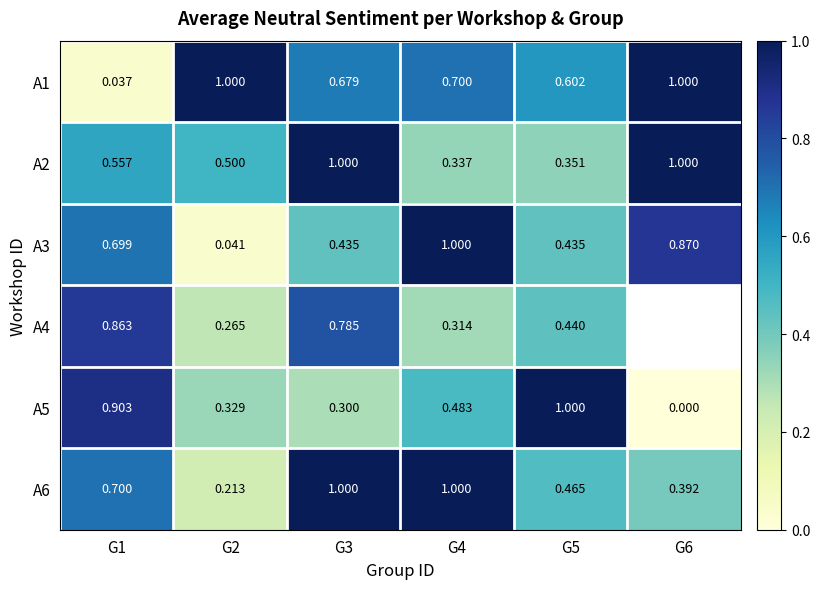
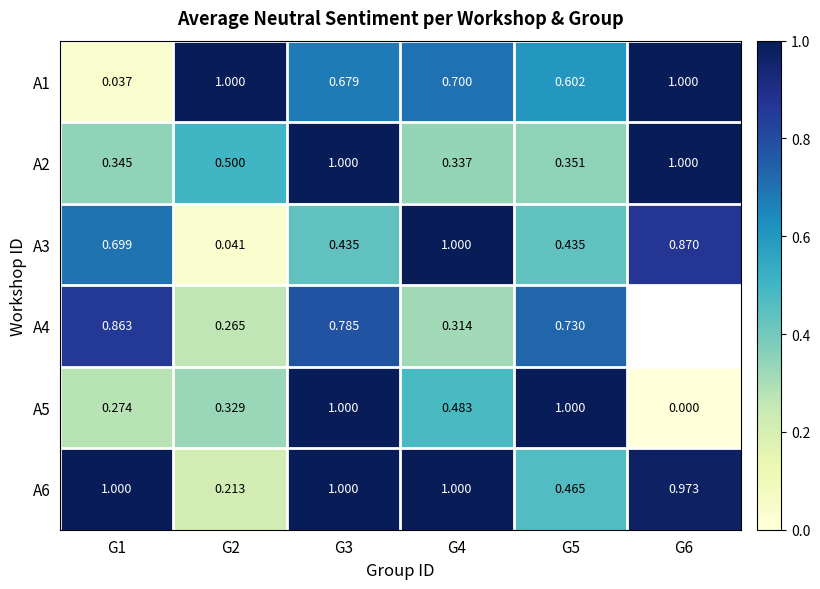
A2, G1: 0.557 -> 0.345
A4, G5: 0.440 -> 0.730
A5, G1: 0.903 -> 0.274
A5, G3: 0.300 -> 1.000
A6, G1: 0.700 -> 1.000
A6, G6: 0.392 -> 0.973
